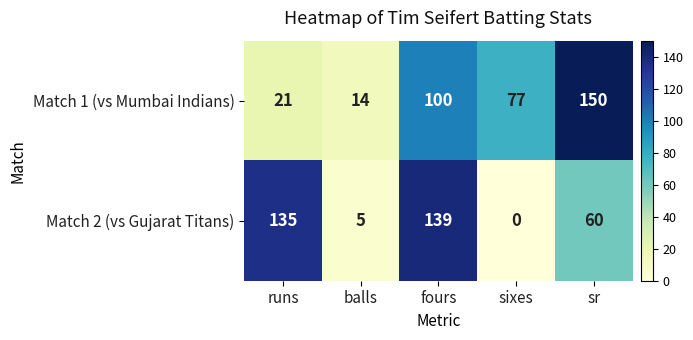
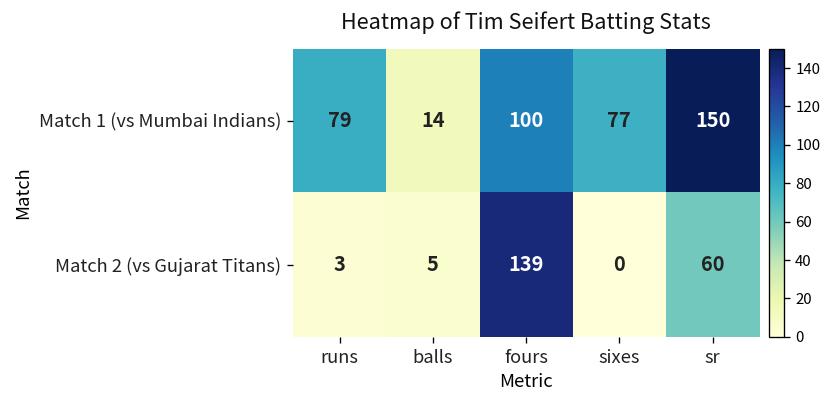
Match 1 (vs Mumbai Indians), runs: 21 -> 79
Match 2 (vs Gujarat Titans), runs: 135 -> 3
